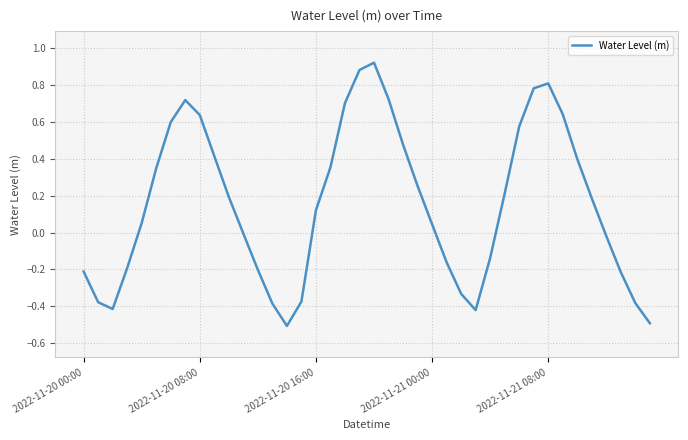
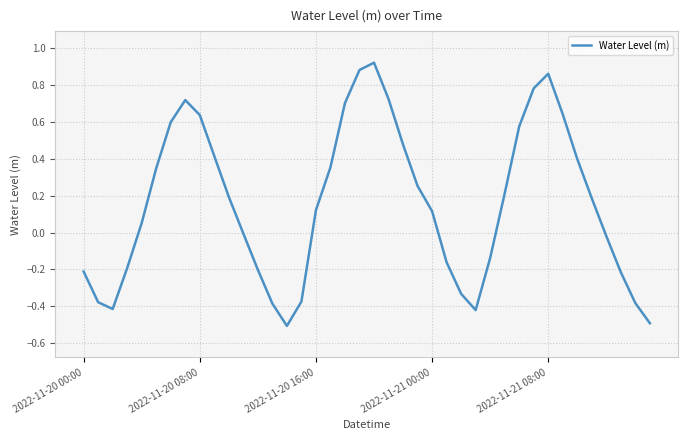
2022-11-21 00:00: 0.04 -> 0.12
2022-11-21 08:00: 0.81 -> 0.86
